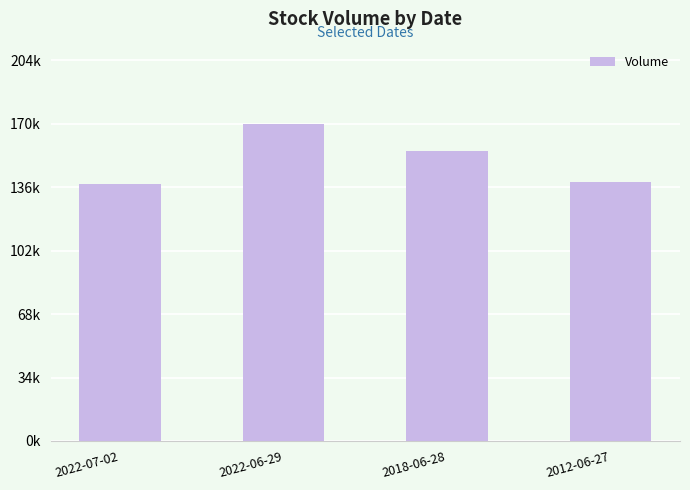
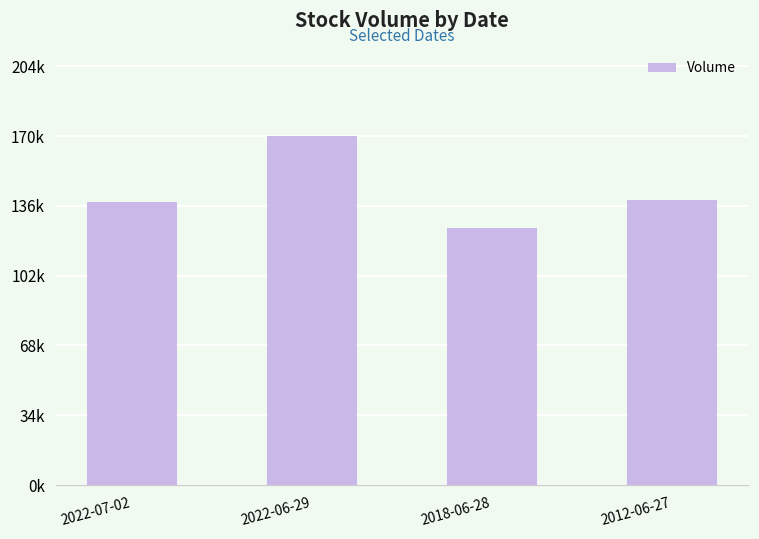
2018-06-28: 156000 -> 125000
